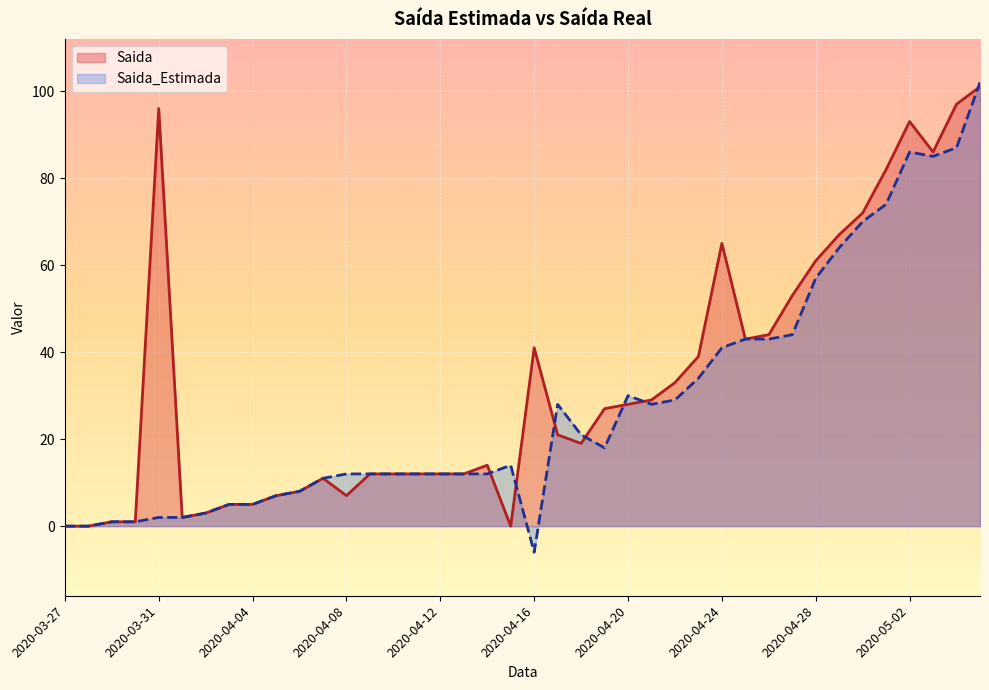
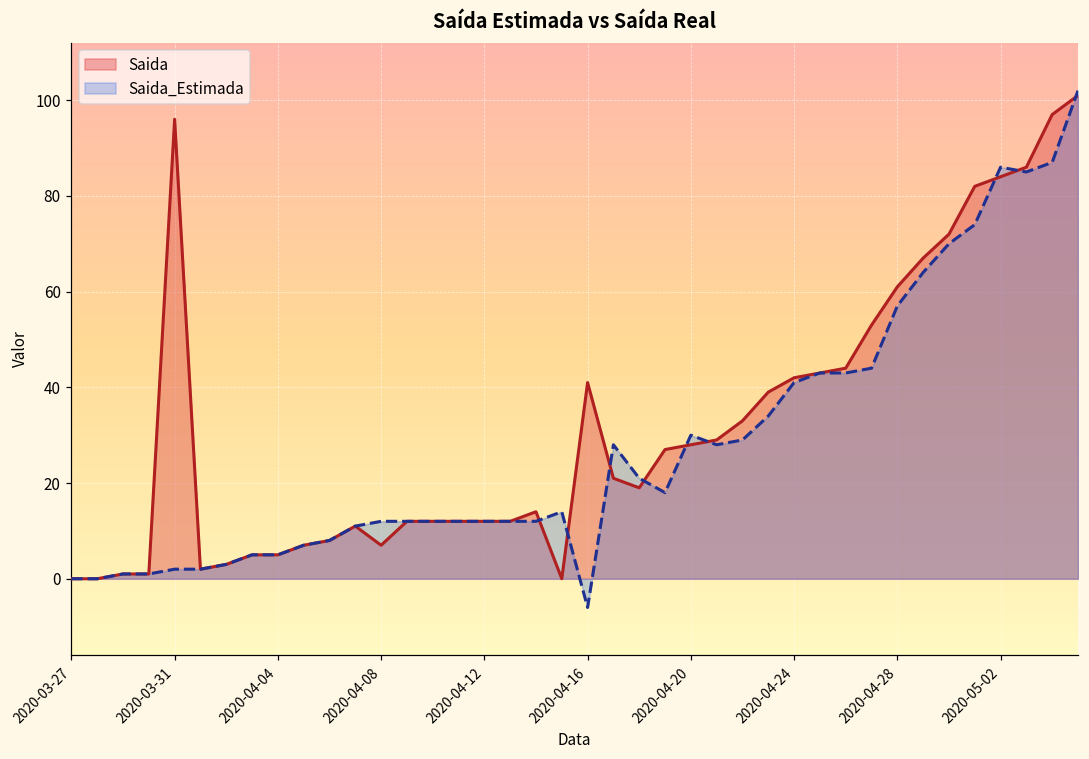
Saida, 2020-04-24: 65 -> 42
Saida, 2020-05-02: 93 -> 84
